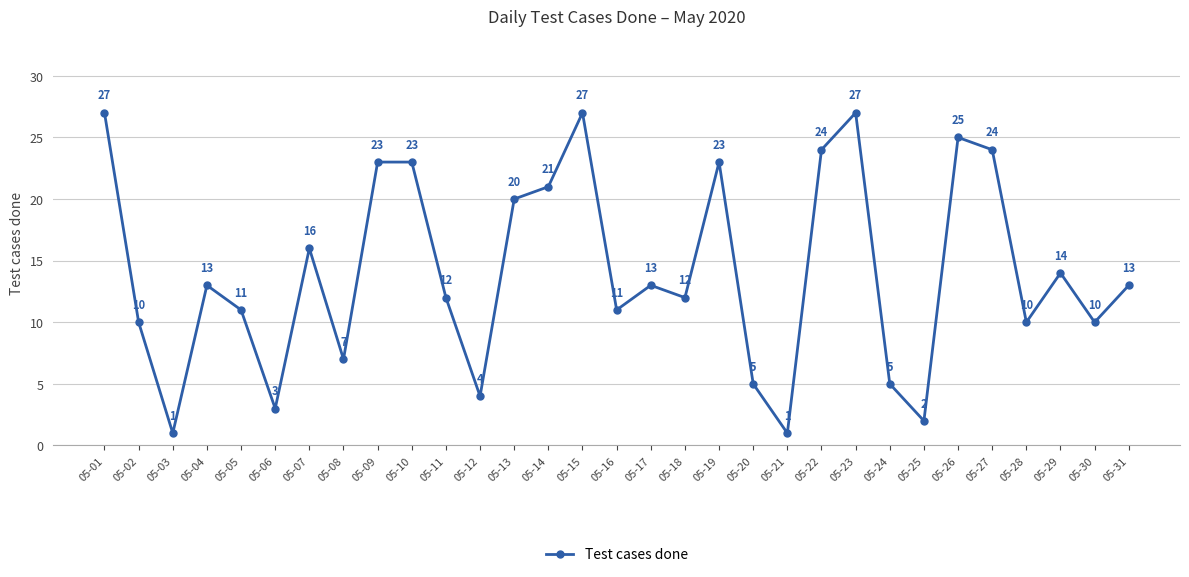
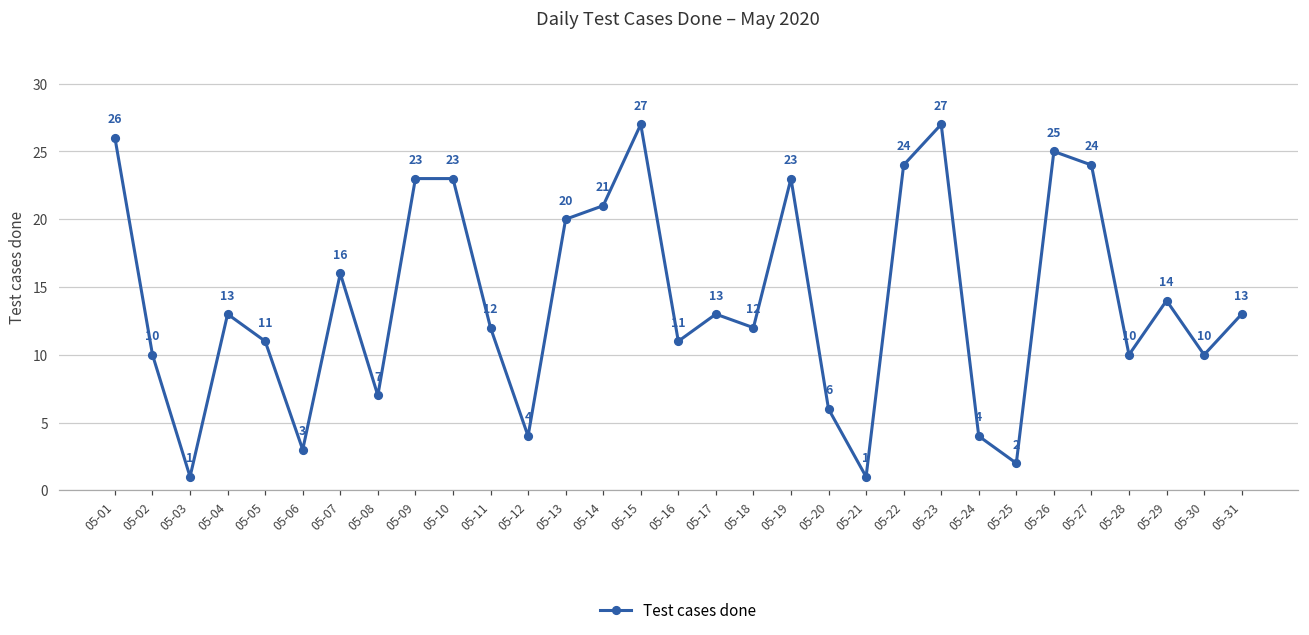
05-01: 27 -> 26
05-20: 5 -> 6
05-24: 5 -> 4
